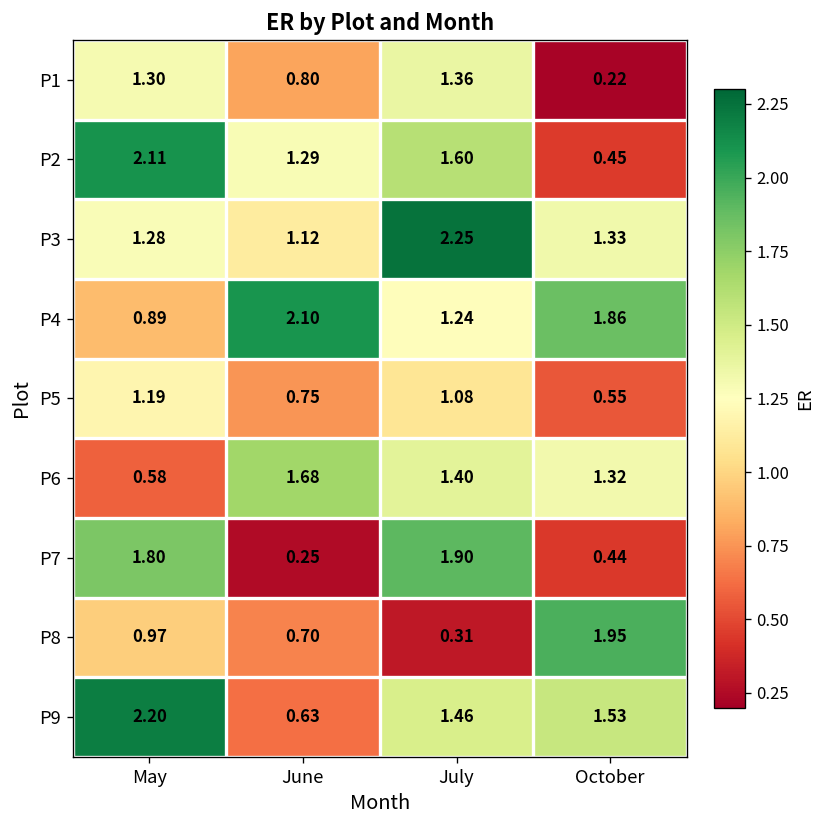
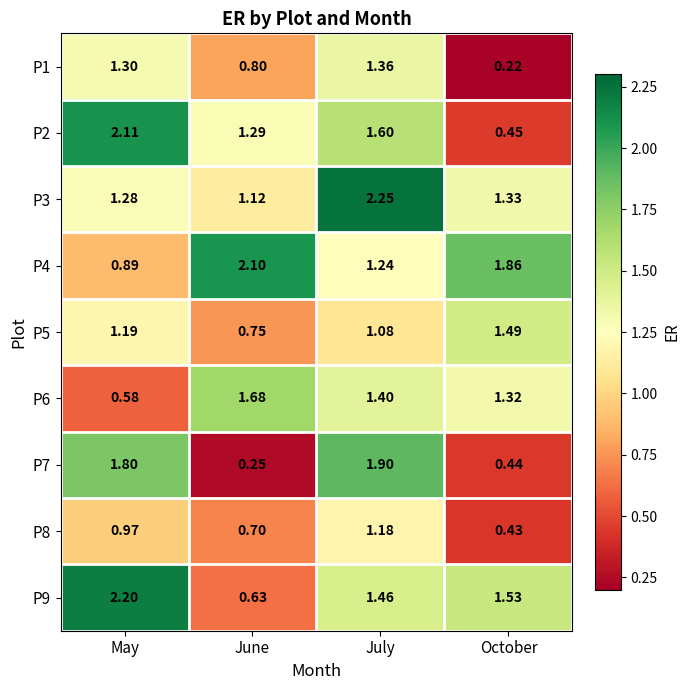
P5, October: 0.55 -> 1.49
P8, July: 0.31 -> 1.18
P8, October: 1.95 -> 0.43
